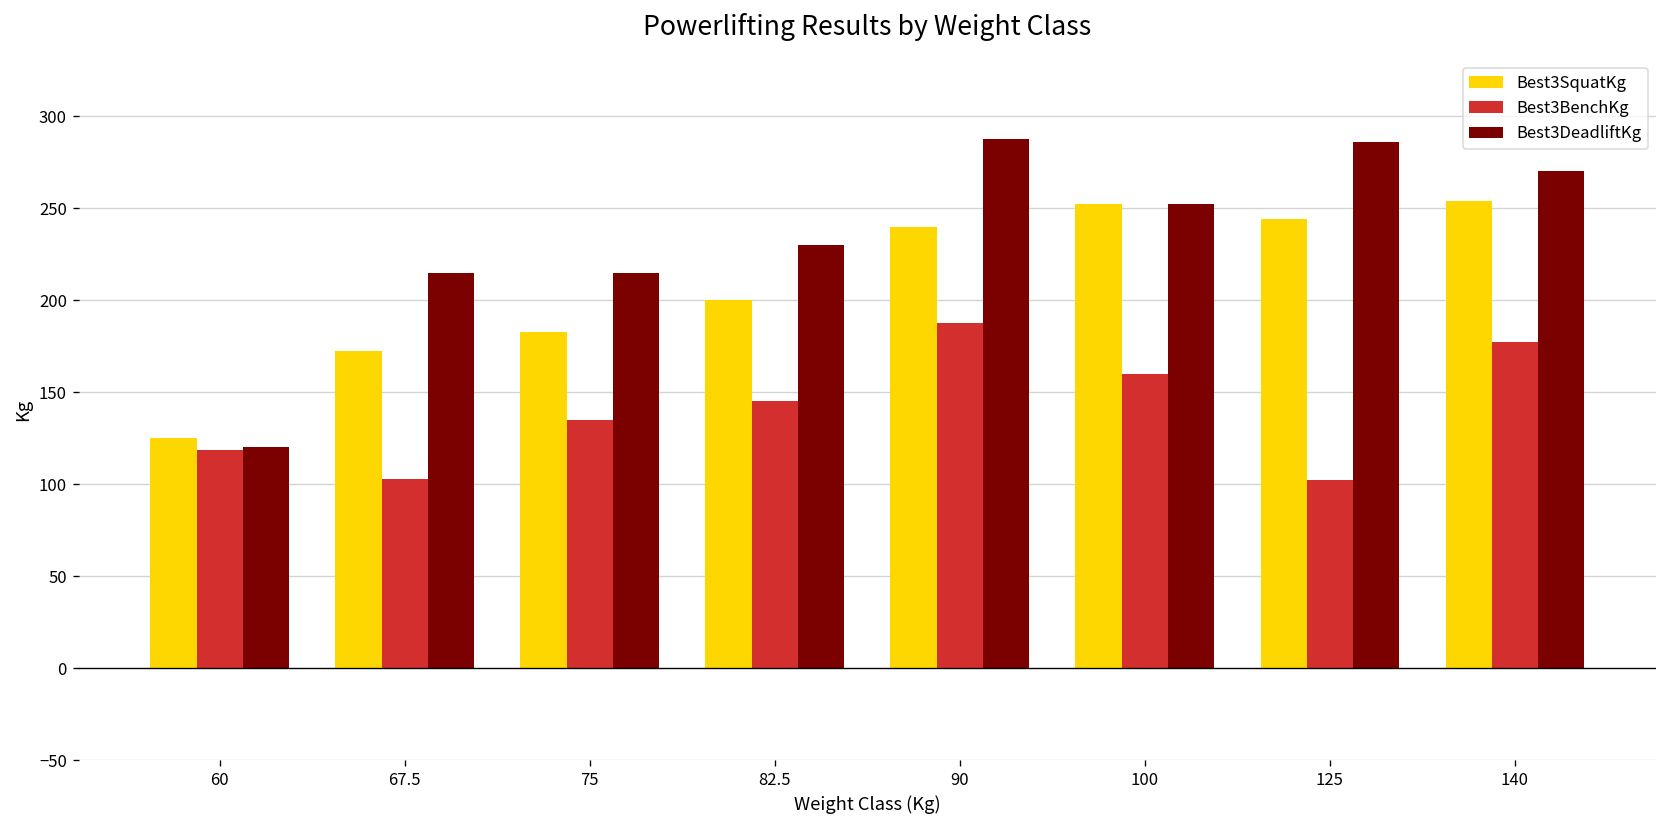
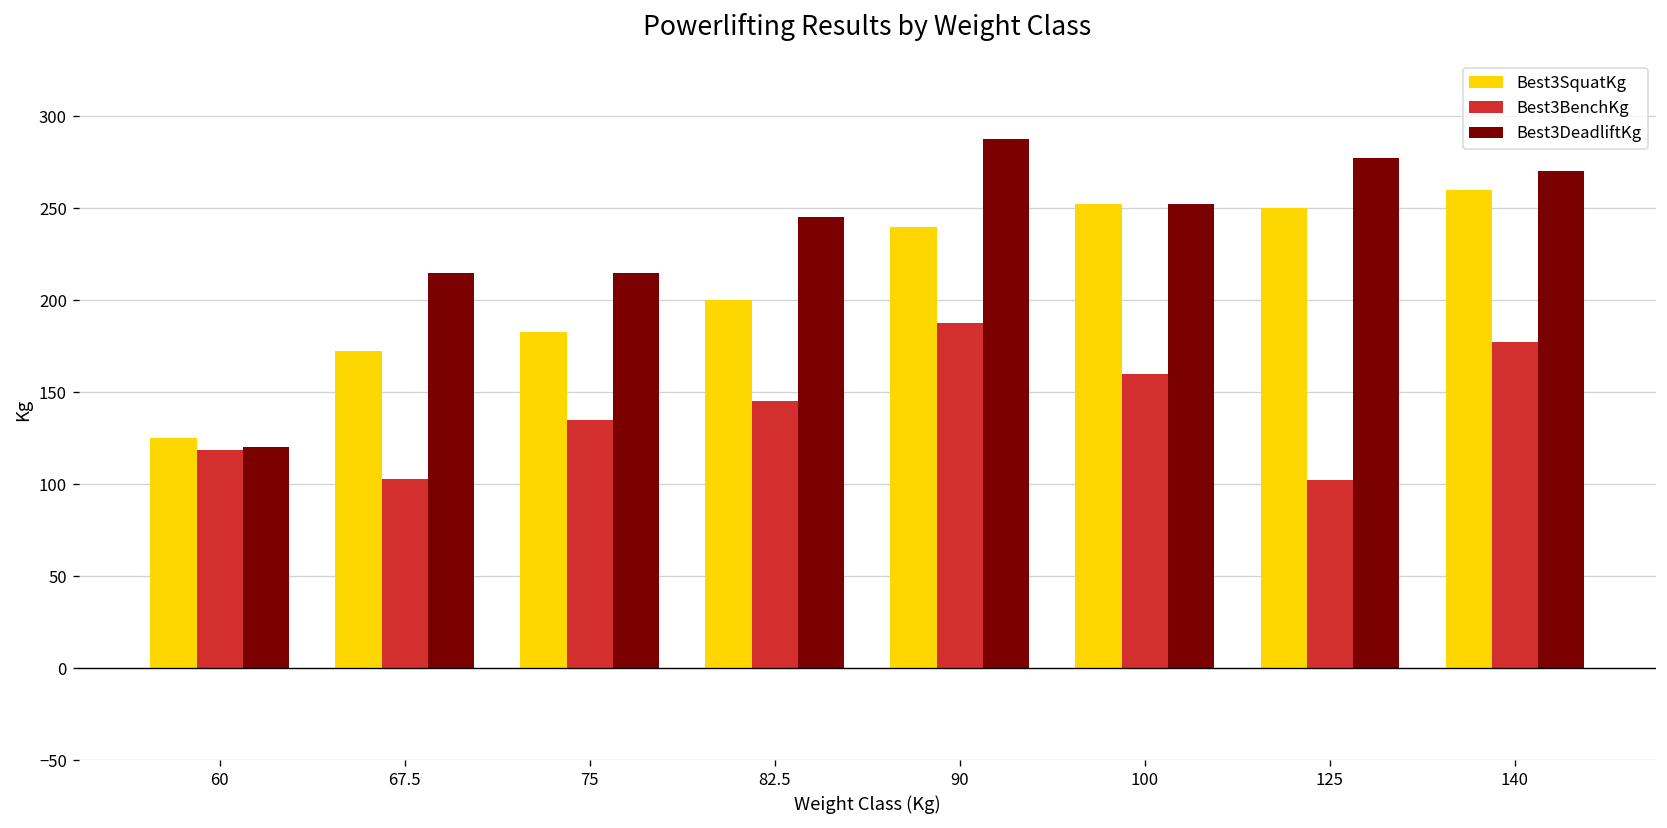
Best3DeadliftKg, 82.5: 230 -> 245
Best3SquatKg, 125: 244 -> 250
Best3DeadliftKg, 125: 286 -> 278
Best3SquatKg, 140: 254 -> 260
